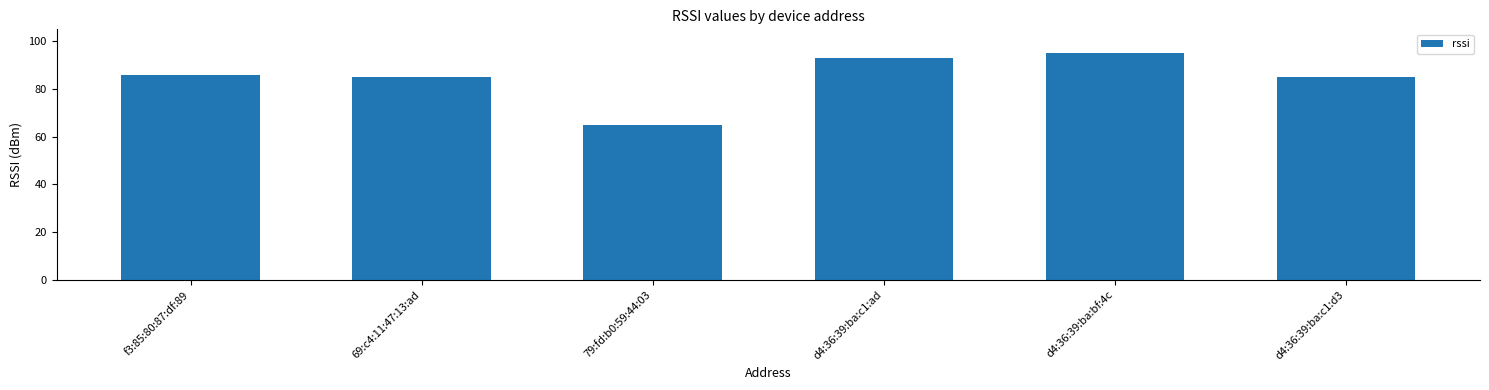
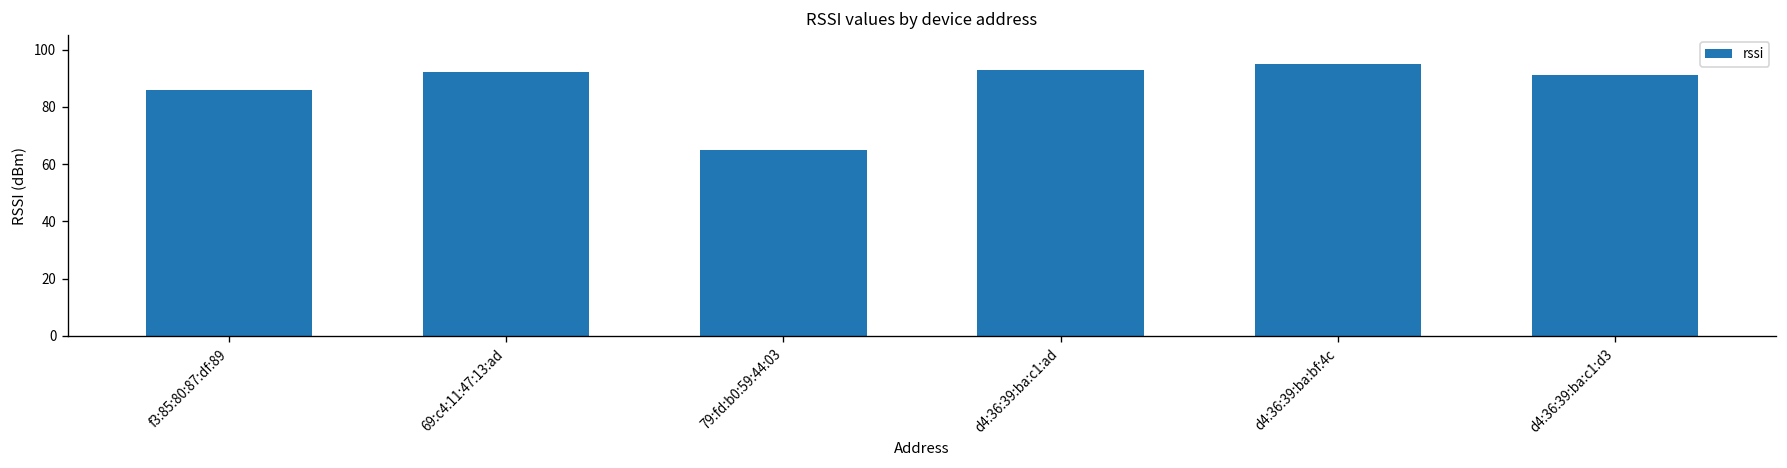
69:c4:11:47:13:ad: 85 -> 92
d4:36:39:ba:c1:d3: 85 -> 91
